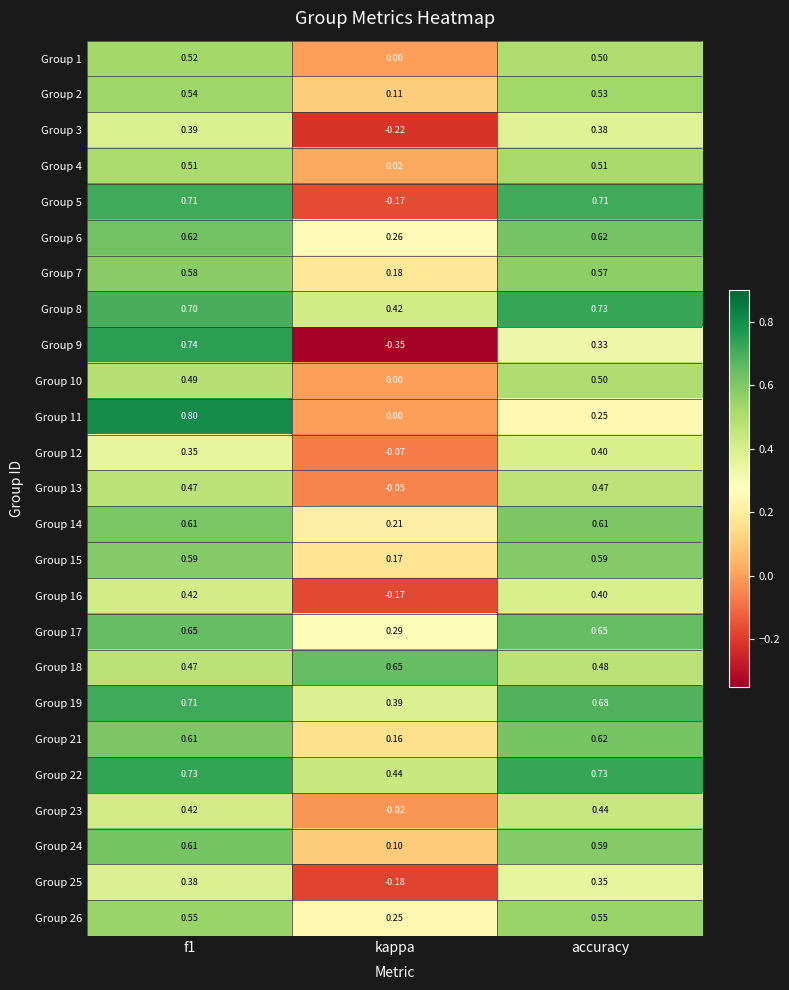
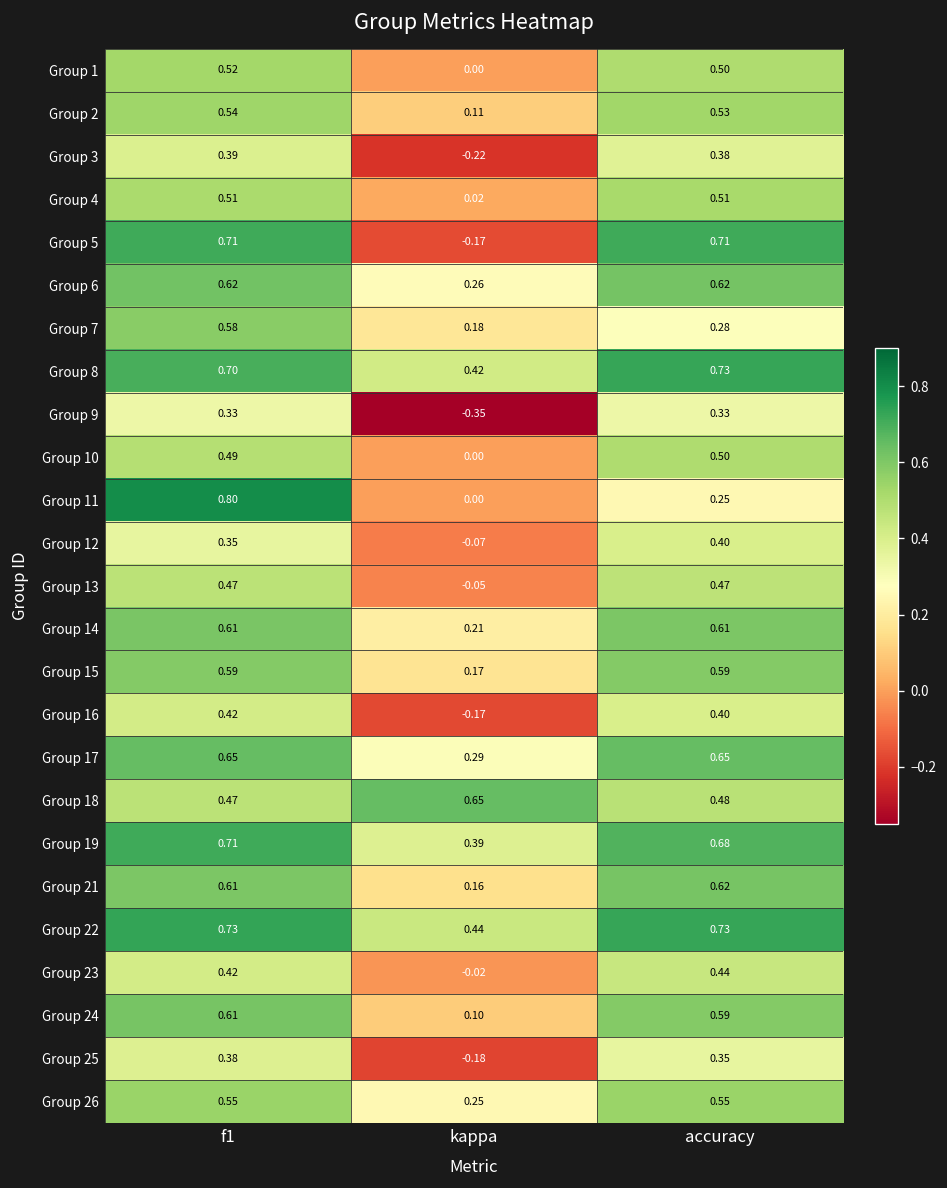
Group 7, accuracy: 0.57 -> 0.28
Group 9, f1: 0.74 -> 0.33
